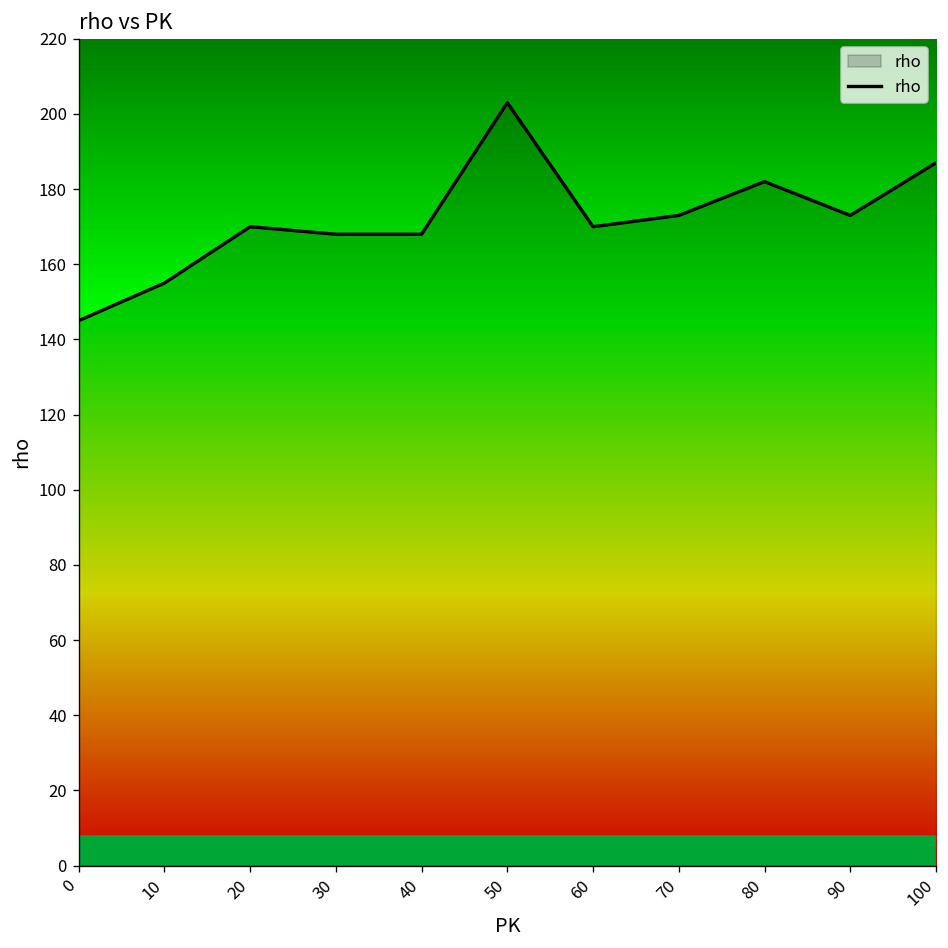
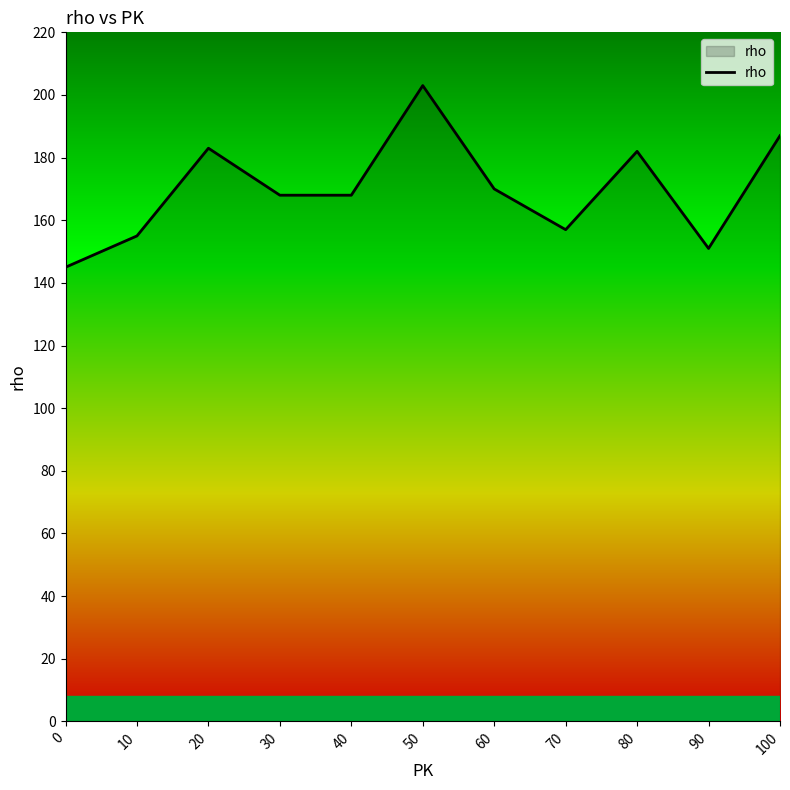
20: 170 -> 183
70: 173 -> 157
90: 173 -> 151
